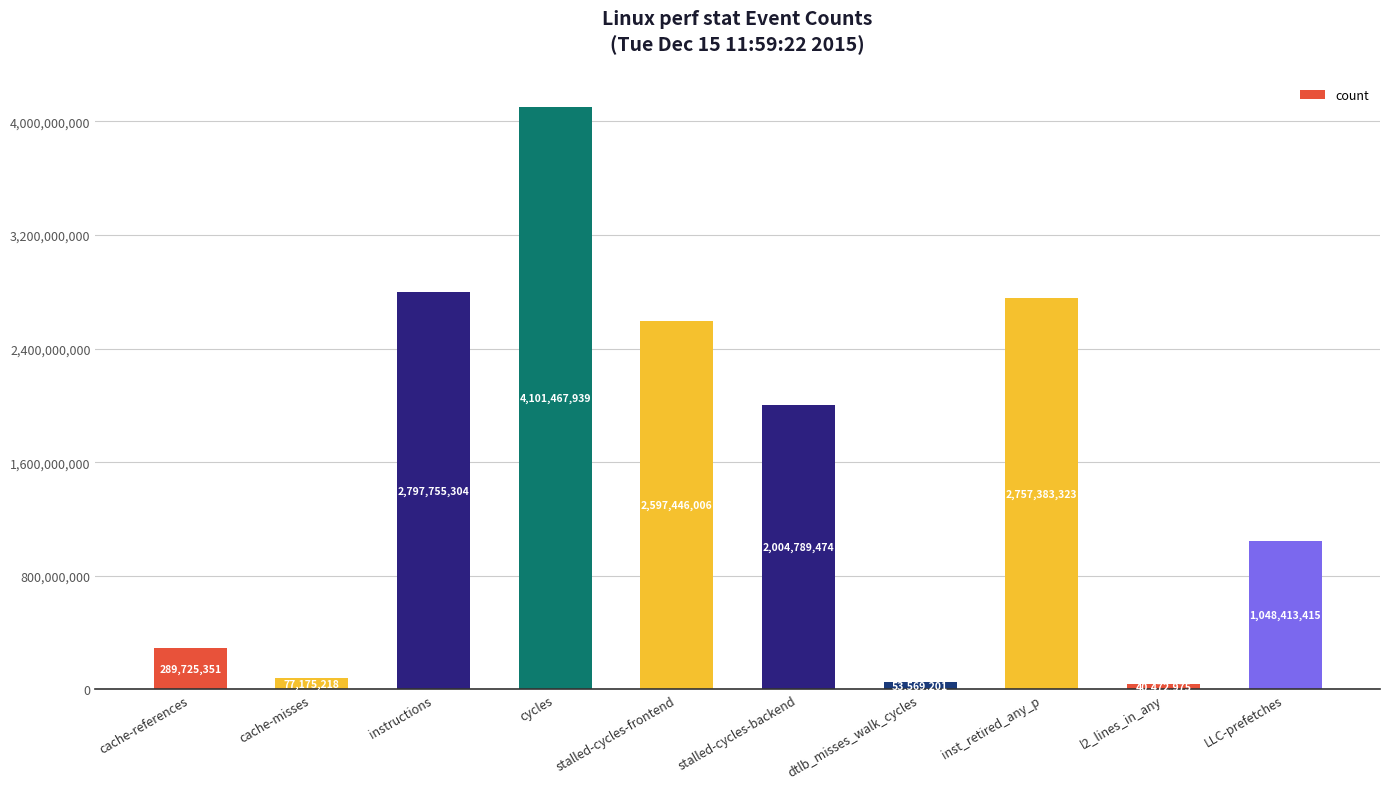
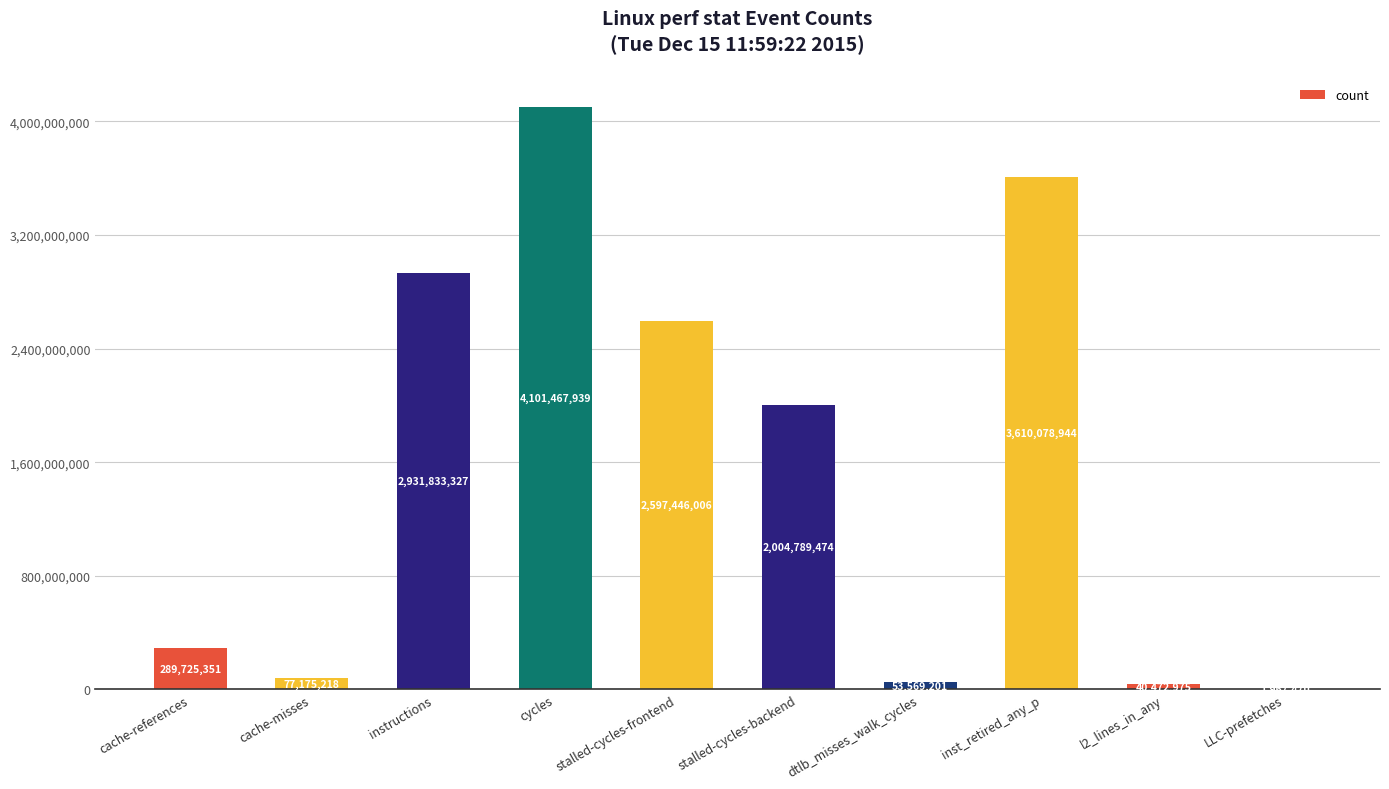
instructions: 2,797,755,304 -> 2,931,833,327
inst_retired_any_p: 2,757,383,323 -> 3,610,078,944
LLC-prefetches: 1,050,000,000 -> 0
